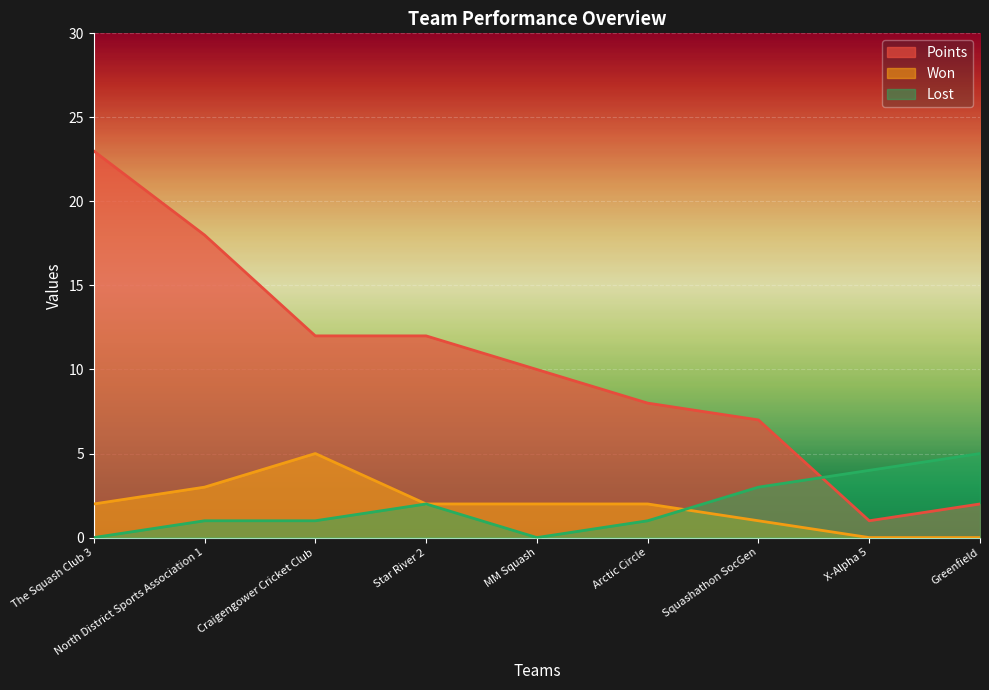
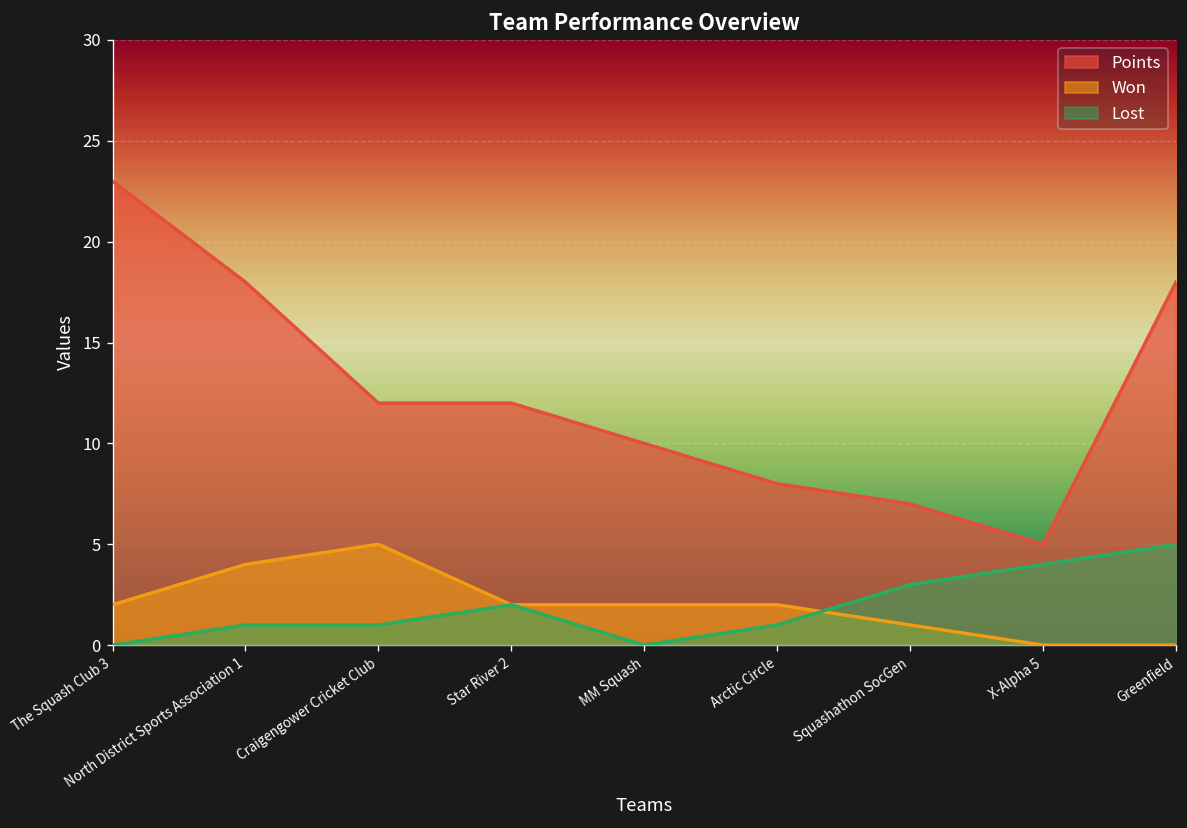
Won, North District Sports Association 1: 3 -> 4
Points, X-Alpha 5: 1 -> 5
Points, Greenfield: 2 -> 18
